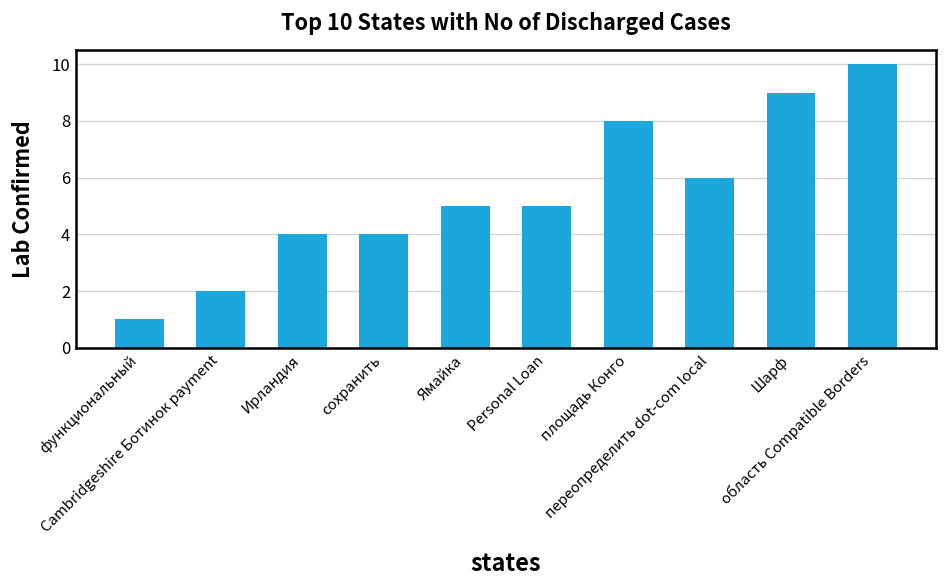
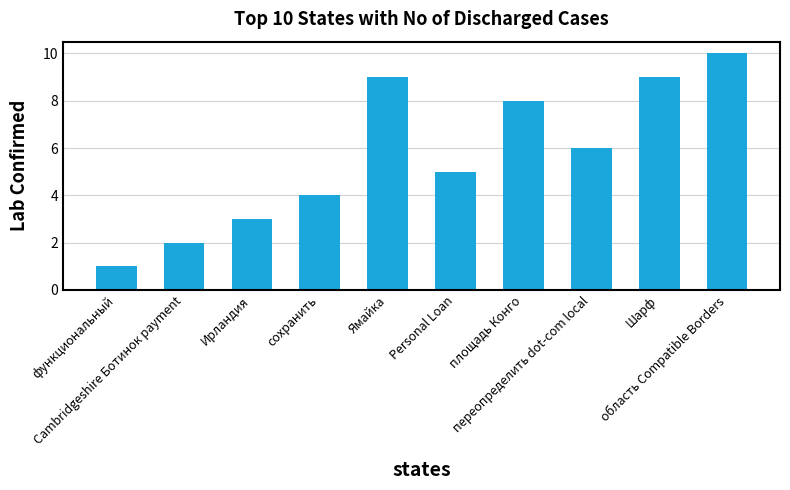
Ирландия: 4 -> 3
Ямайка: 5 -> 9
